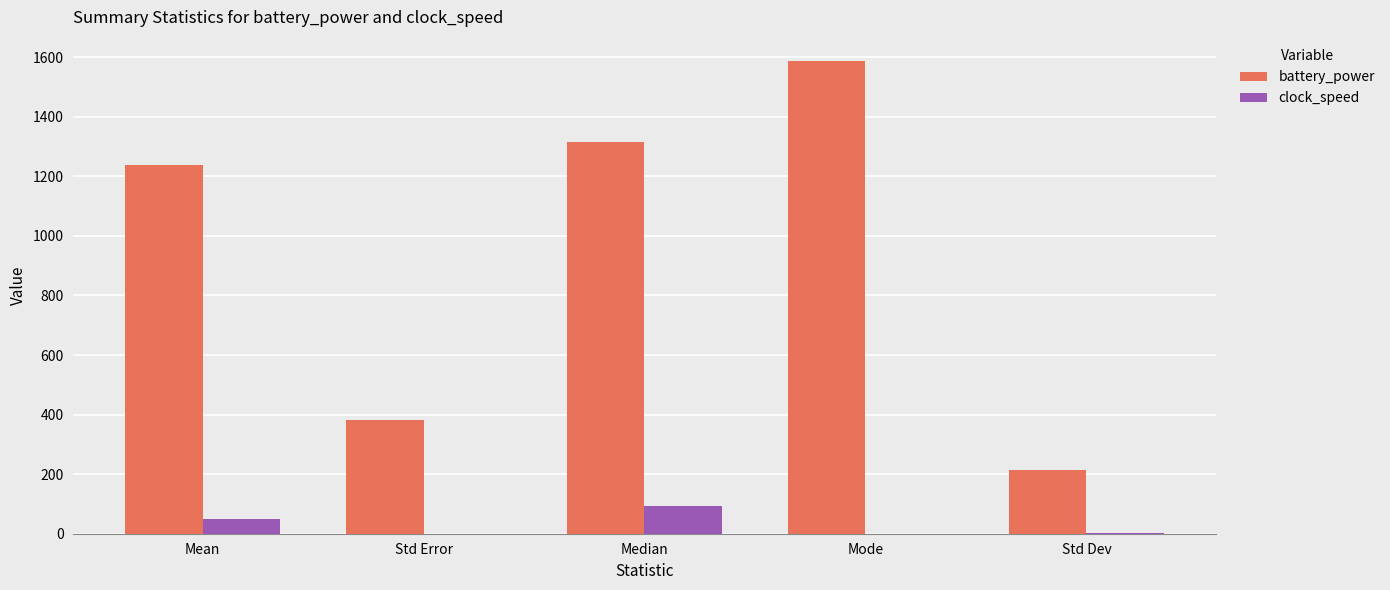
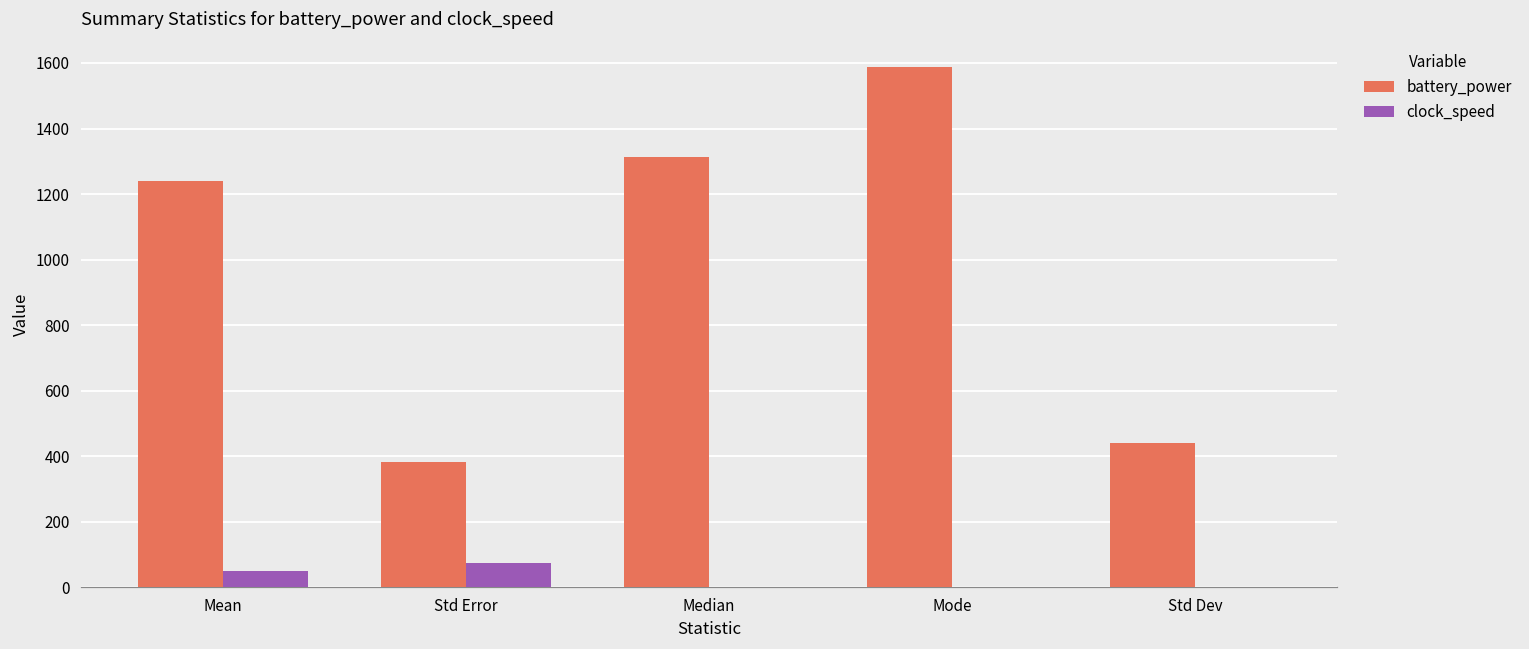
clock_speed, Std Error: 0 -> 70
clock_speed, Median: 90 -> 0
battery_power, Std Dev: 210 -> 440
